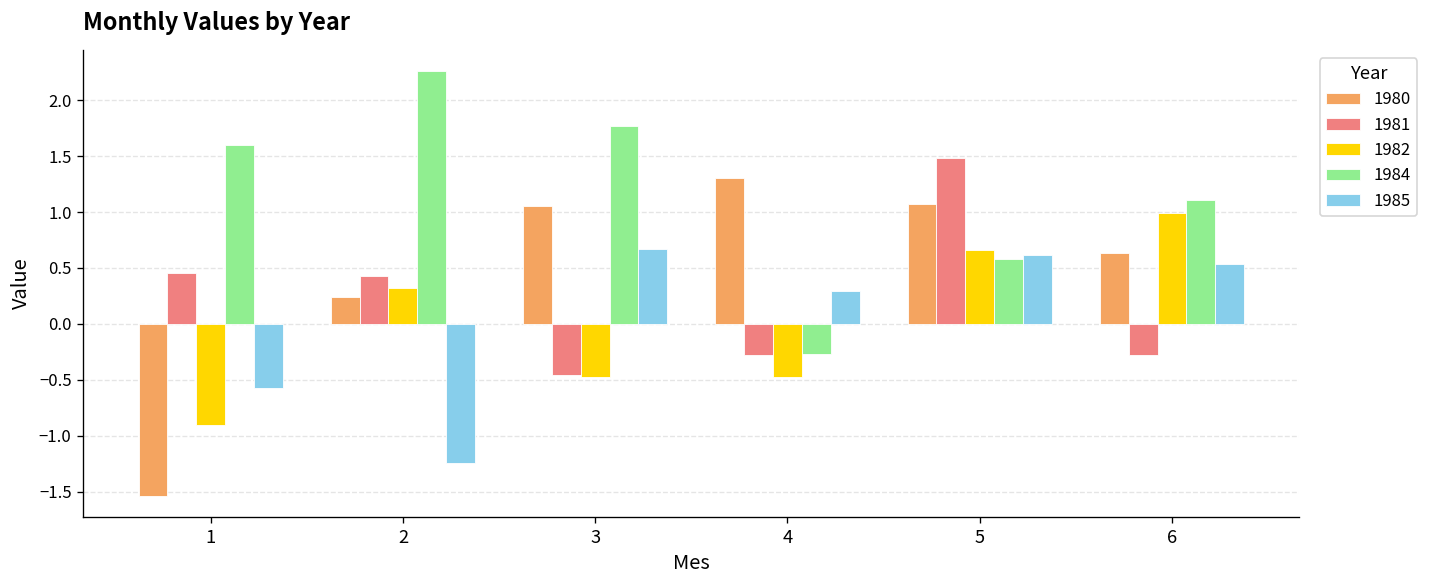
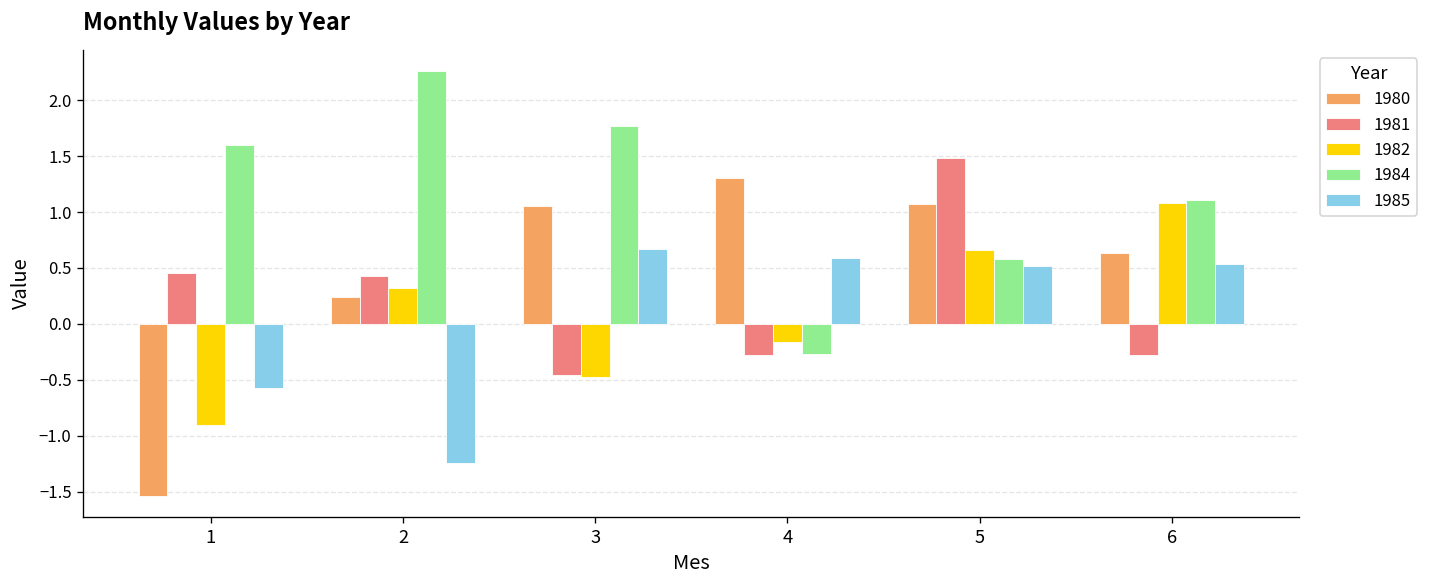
1982, 4: -0.5 -> -0.2
1985, 4: 0.3 -> 0.6
1985, 5: 0.6 -> 0.5
1982, 6: 1.0 -> 1.1
